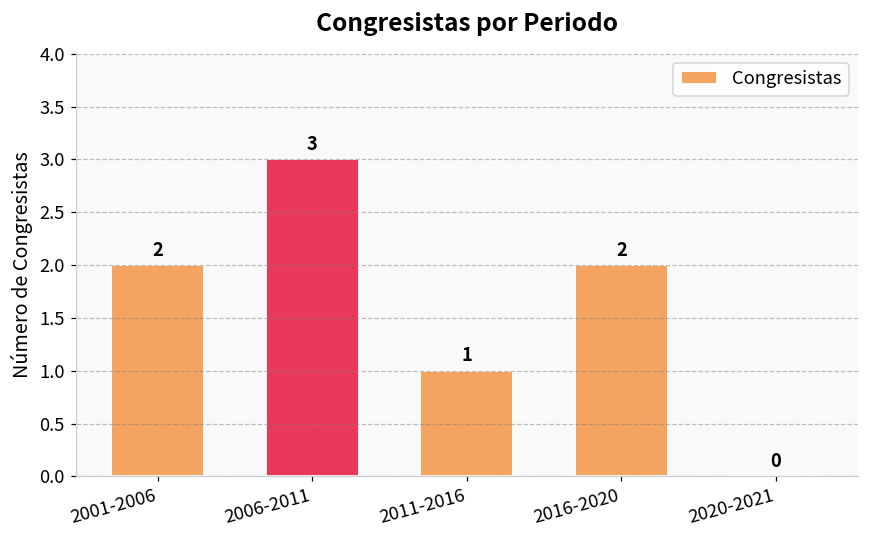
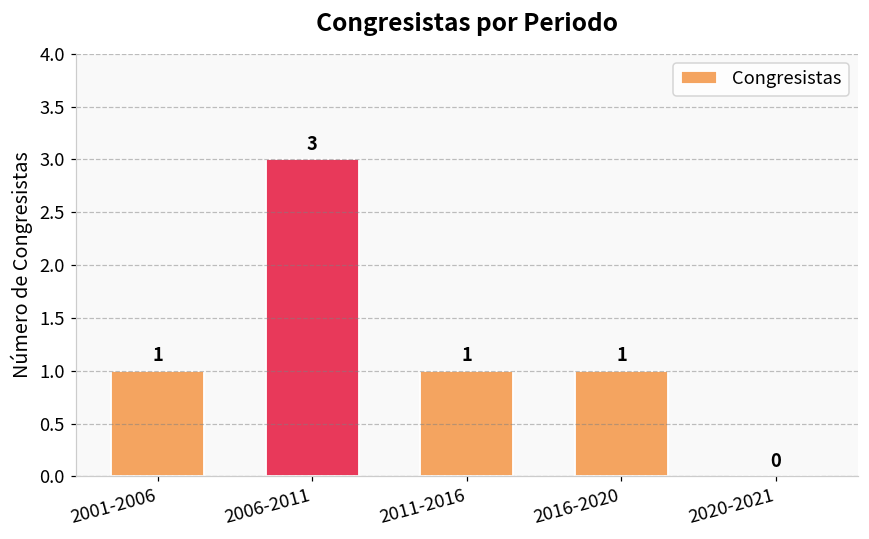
2001-2006: 2 -> 1
2016-2020: 2 -> 1
